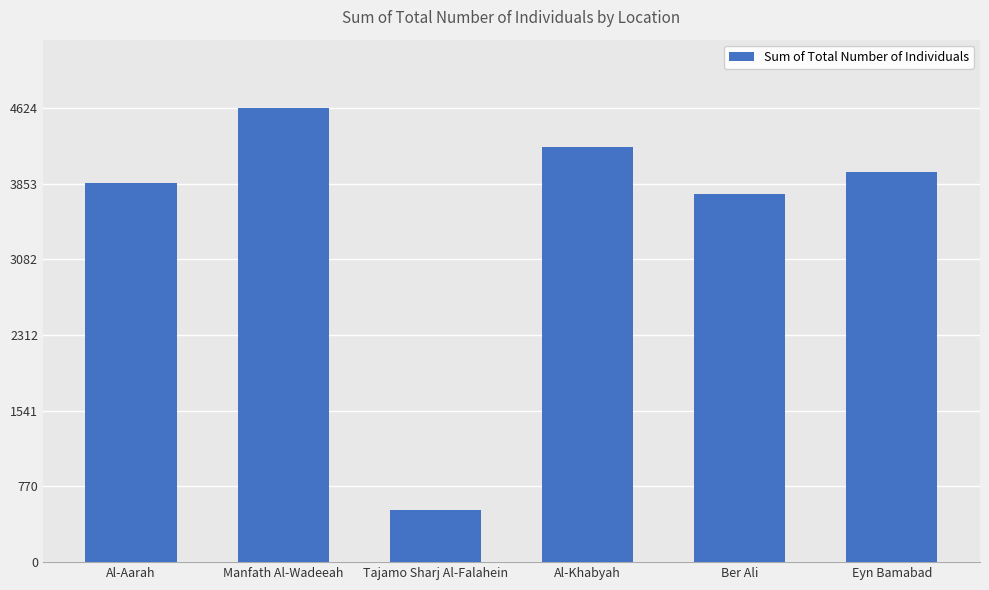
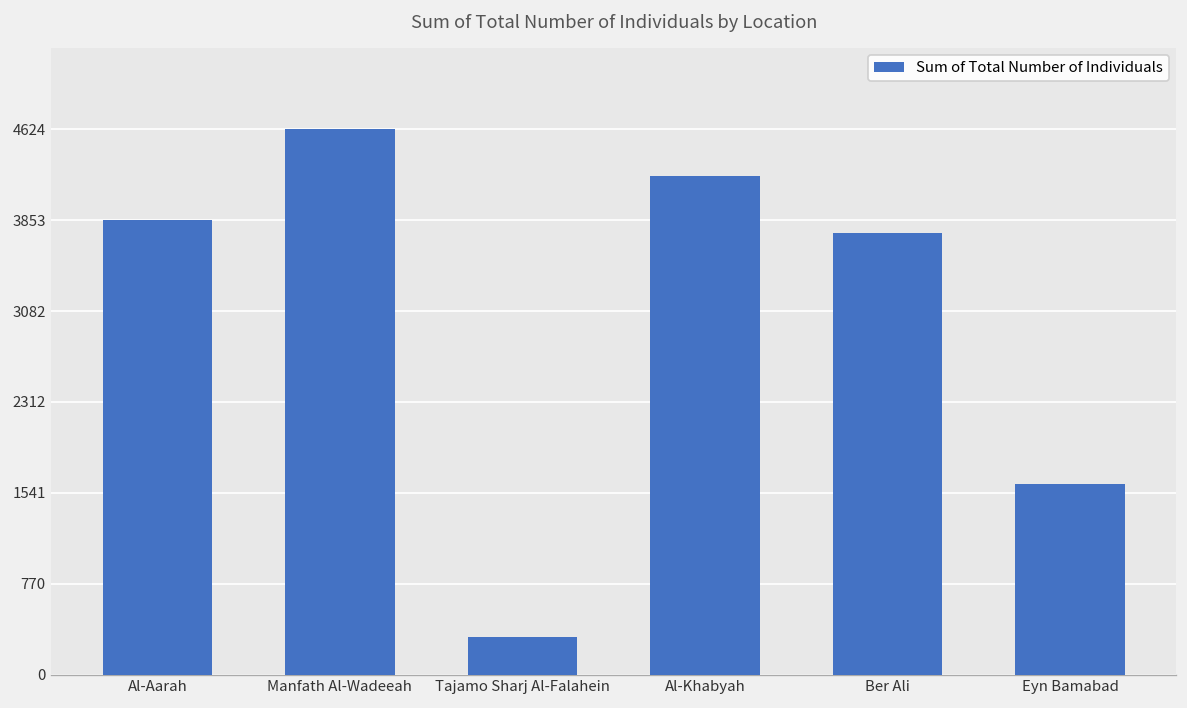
Tajamo Sharj Al-Falahein: 500 -> 300
Eyn Bamabad: 4000 -> 1600
